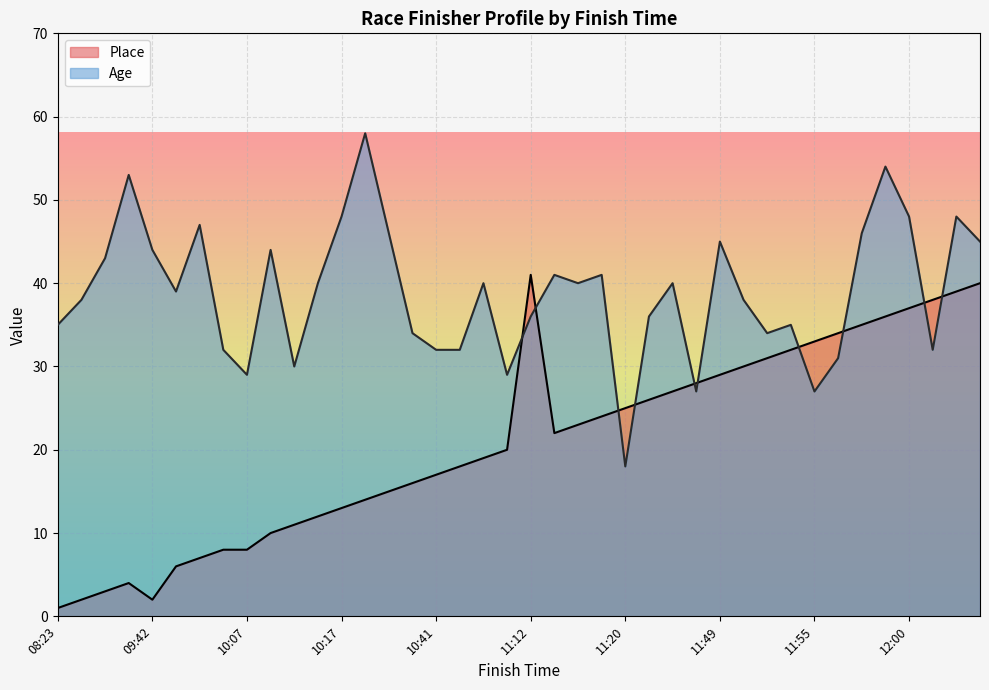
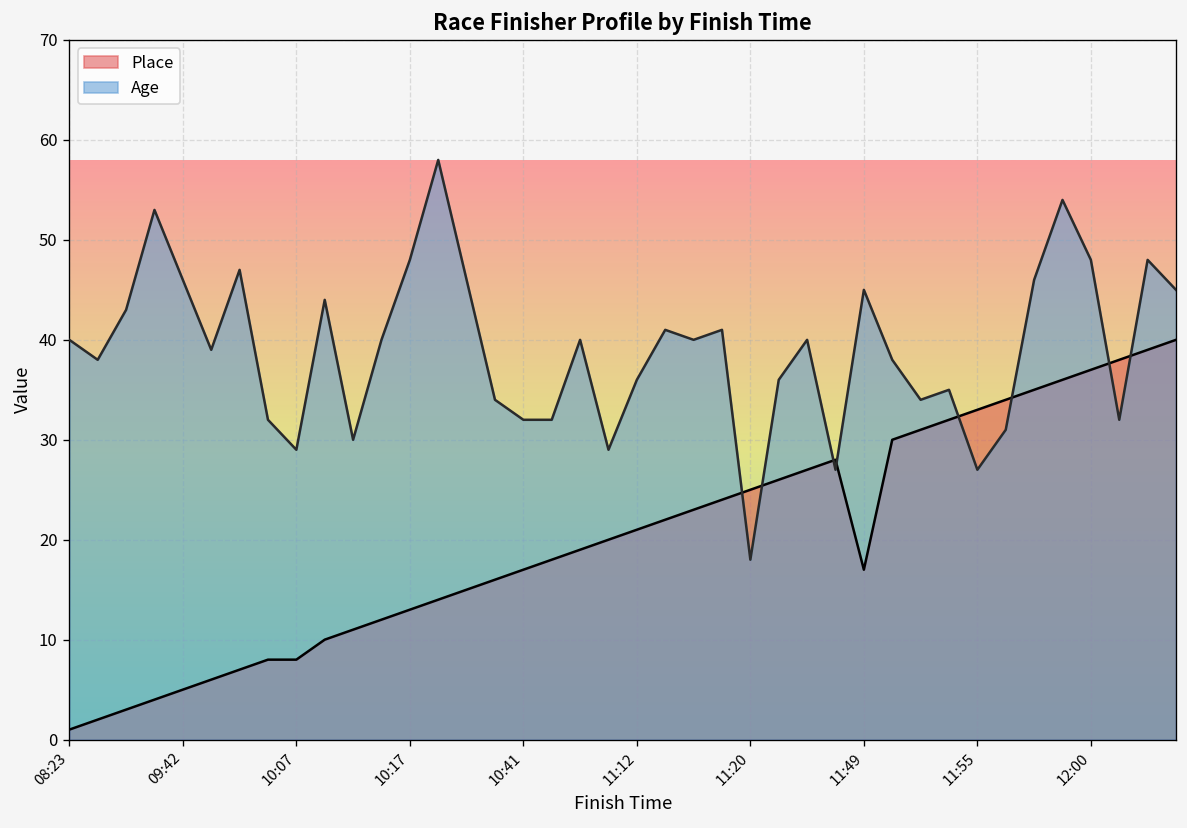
Age, 08:23: 35 -> 40
Place, 09:42: 2 -> 5
Age, 09:42: 44 -> 46
Place, 11:12: 41 -> 21
Place, 11:49: 29 -> 17
